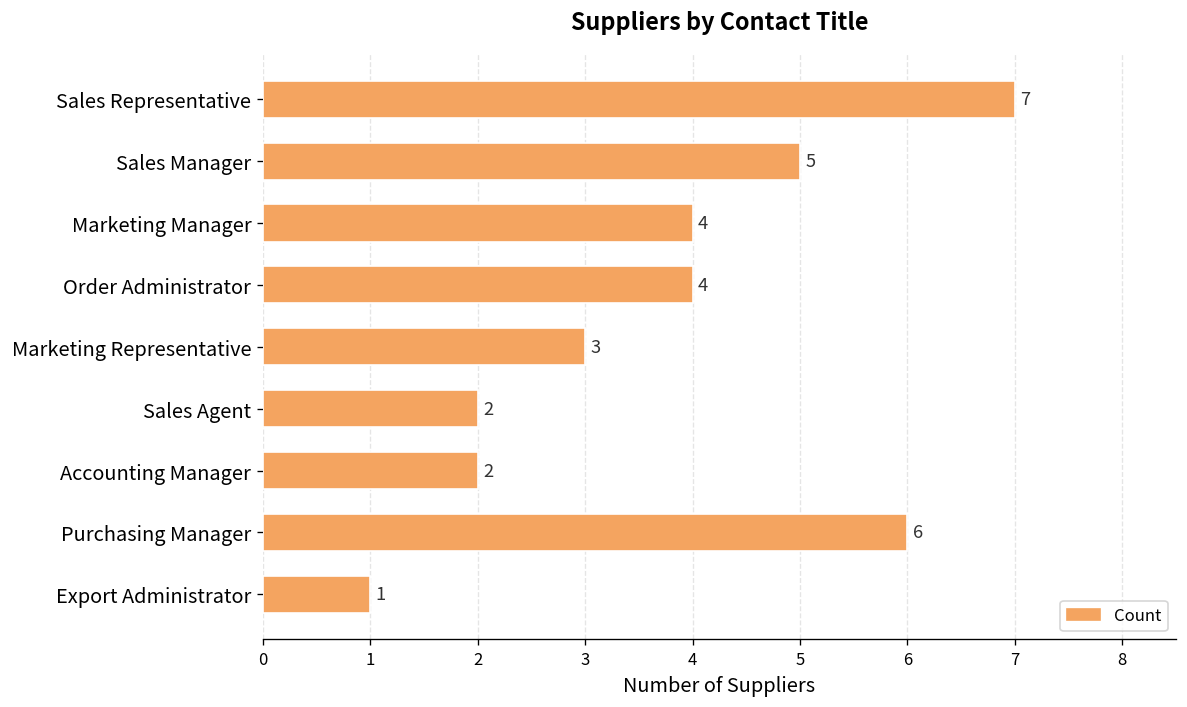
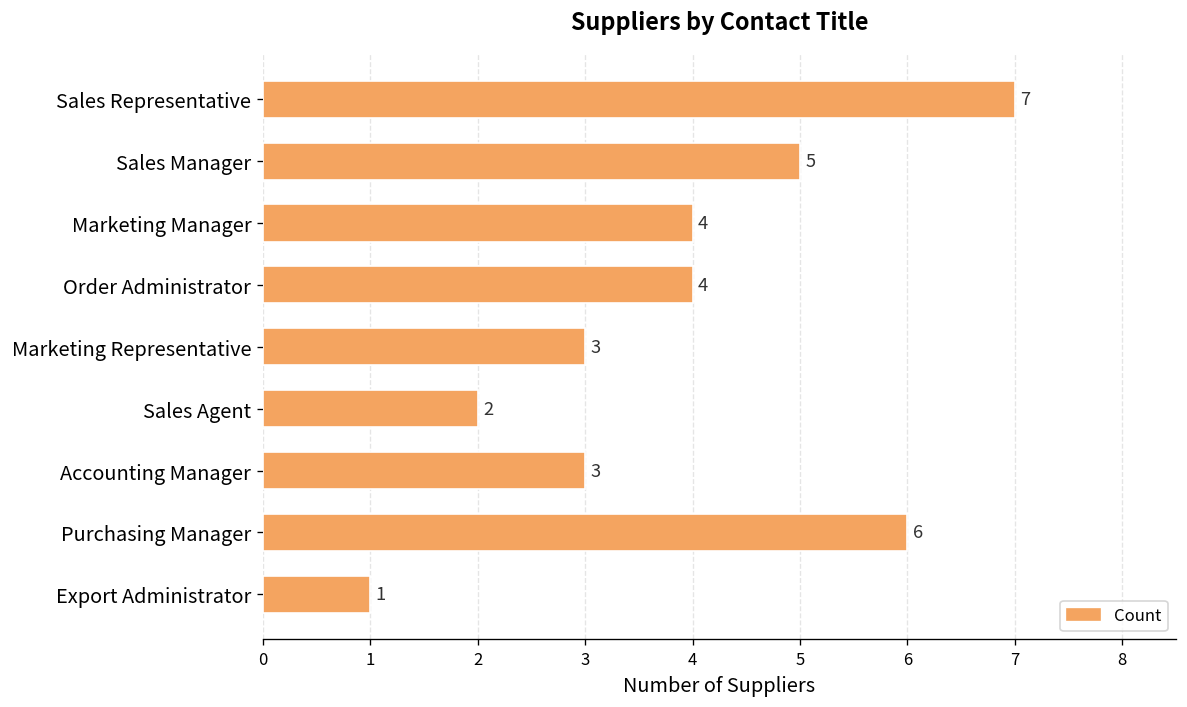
Accounting Manager: 2 -> 3
